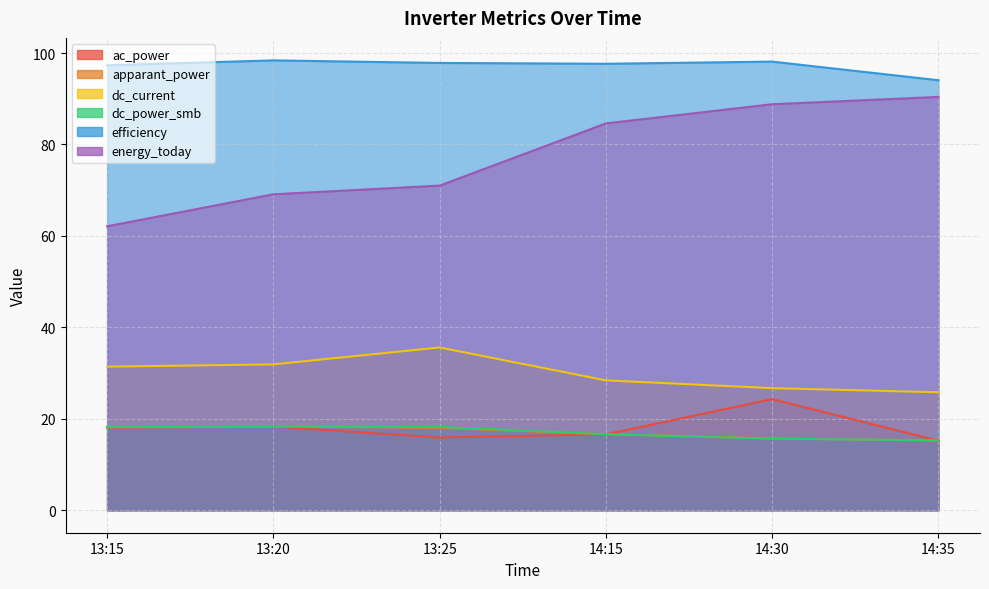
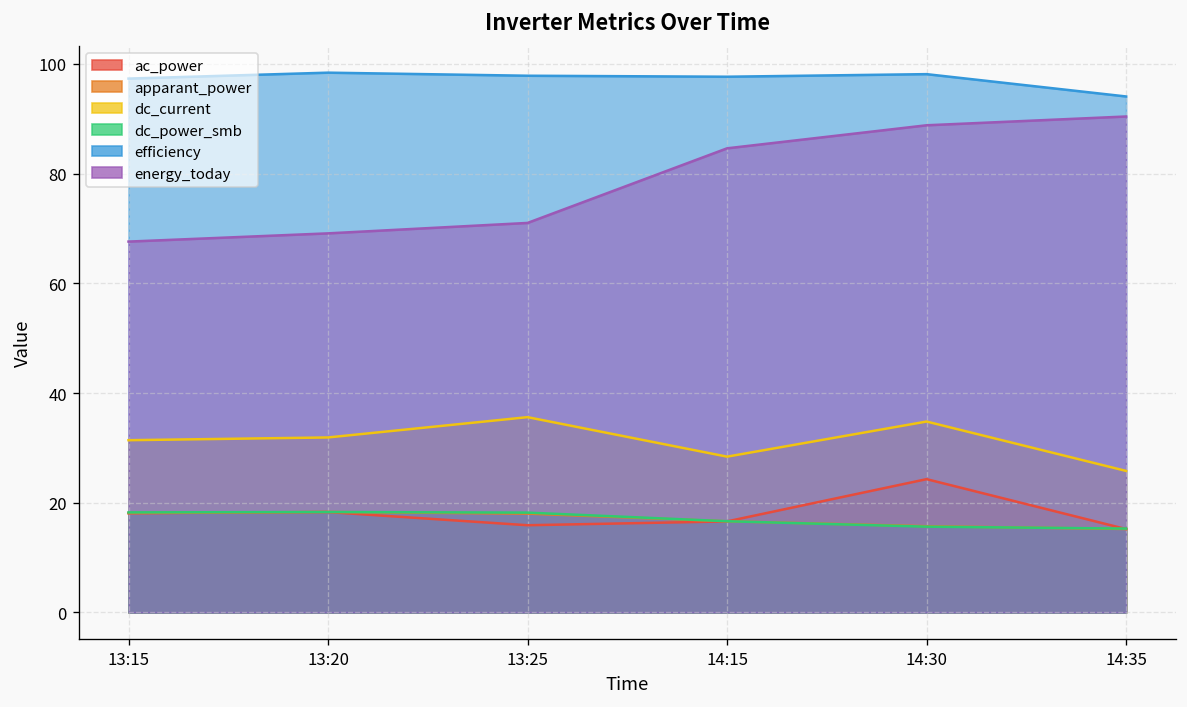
energy_today, 13:15: 62 -> 68
dc_current, 14:30: 27 -> 35
